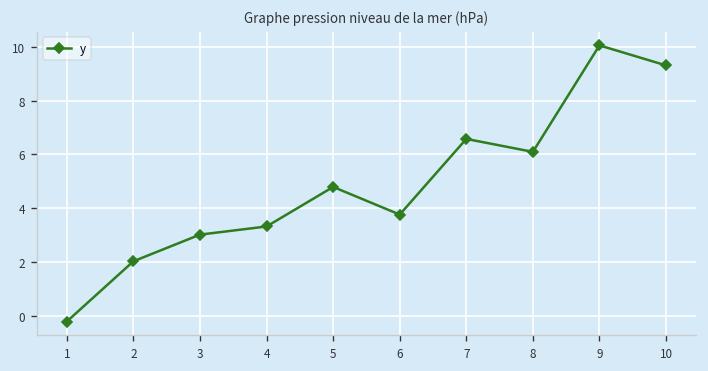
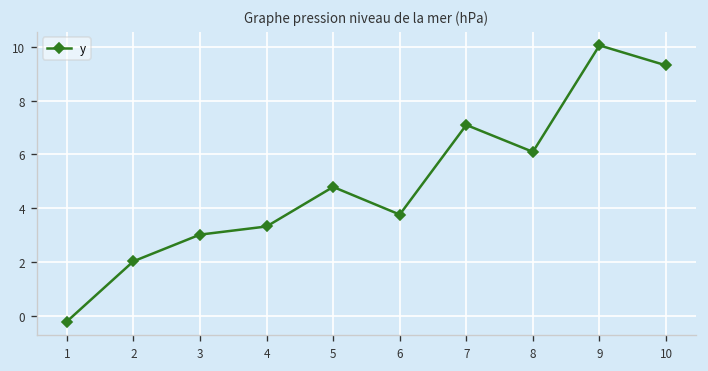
7: 6.6 -> 7.1
